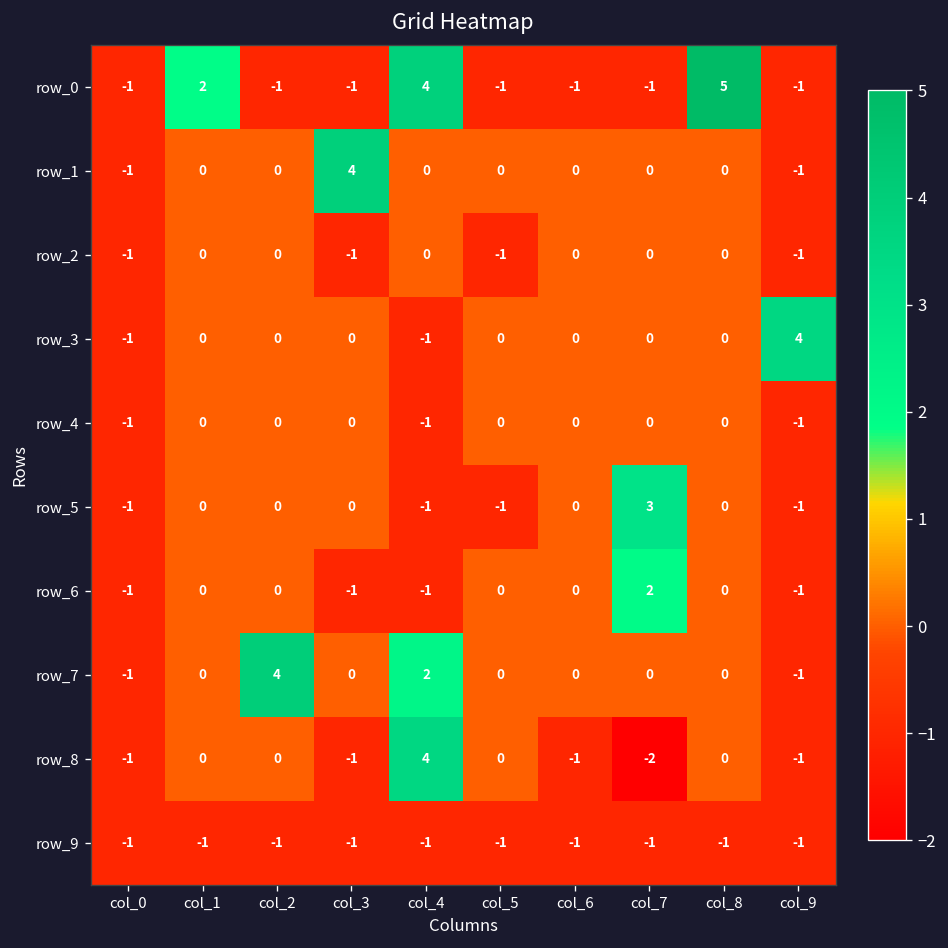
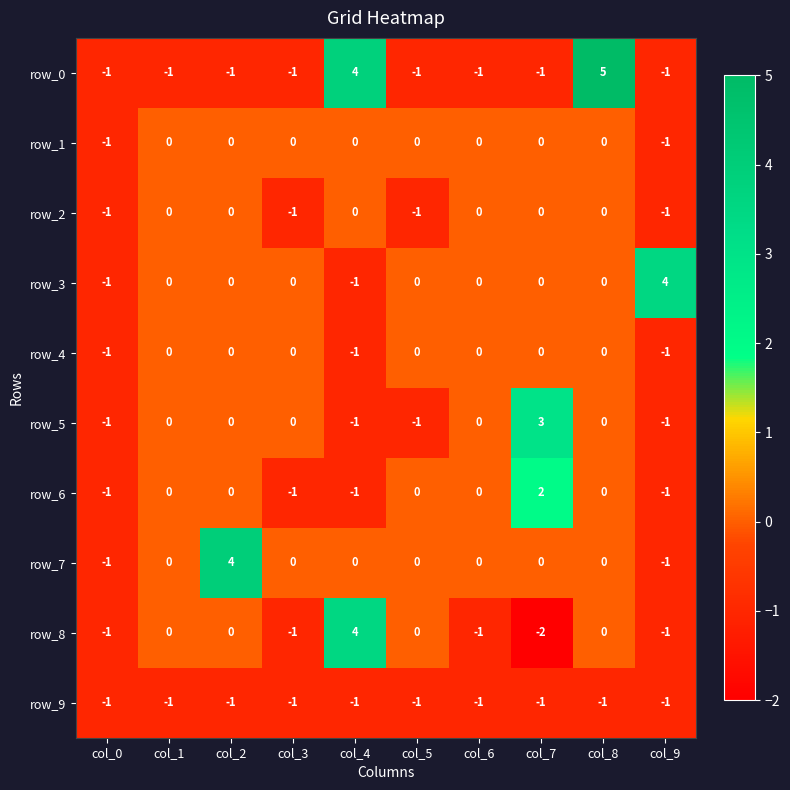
row_0, col_1: 2 -> -1
row_1, col_3: 4 -> 0
row_7, col_4: 2 -> 0
